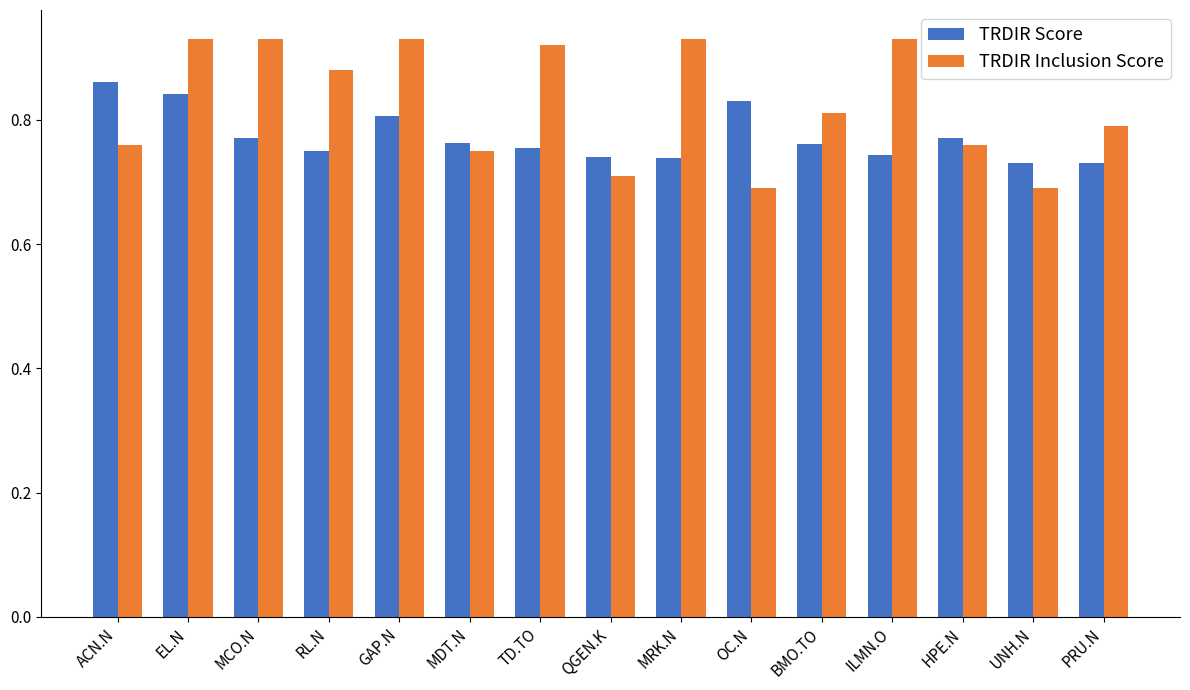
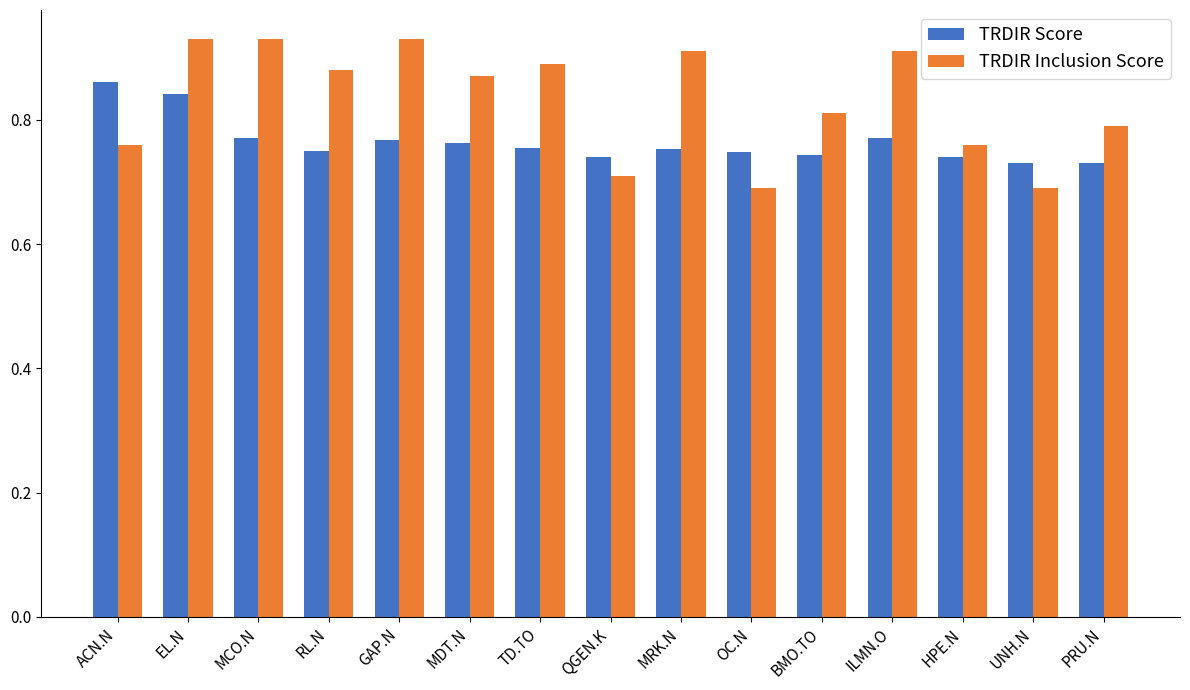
TRDIR Score, GAP.N: 0.81 -> 0.77
TRDIR Inclusion Score, MDT.N: 0.75 -> 0.87
TRDIR Inclusion Score, TD.TO: 0.92 -> 0.89
TRDIR Score, MRK.N: 0.74 -> 0.75
TRDIR Inclusion Score, MRK.N: 0.93 -> 0.91
TRDIR Score, OC.N: 0.83 -> 0.75
TRDIR Score, BMO.TO: 0.76 -> 0.74
TRDIR Score, ILMN.O: 0.74 -> 0.77
TRDIR Inclusion Score, ILMN.O: 0.93 -> 0.91
TRDIR Score, HPE.N: 0.77 -> 0.74
